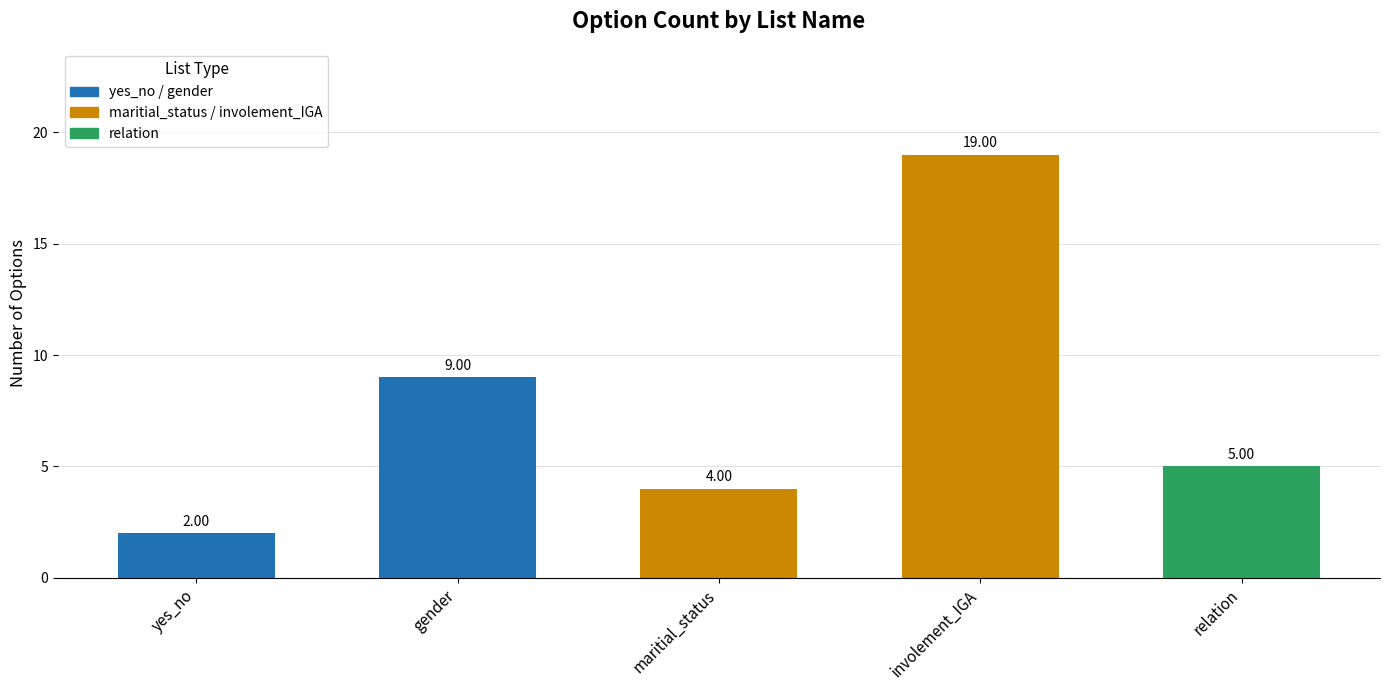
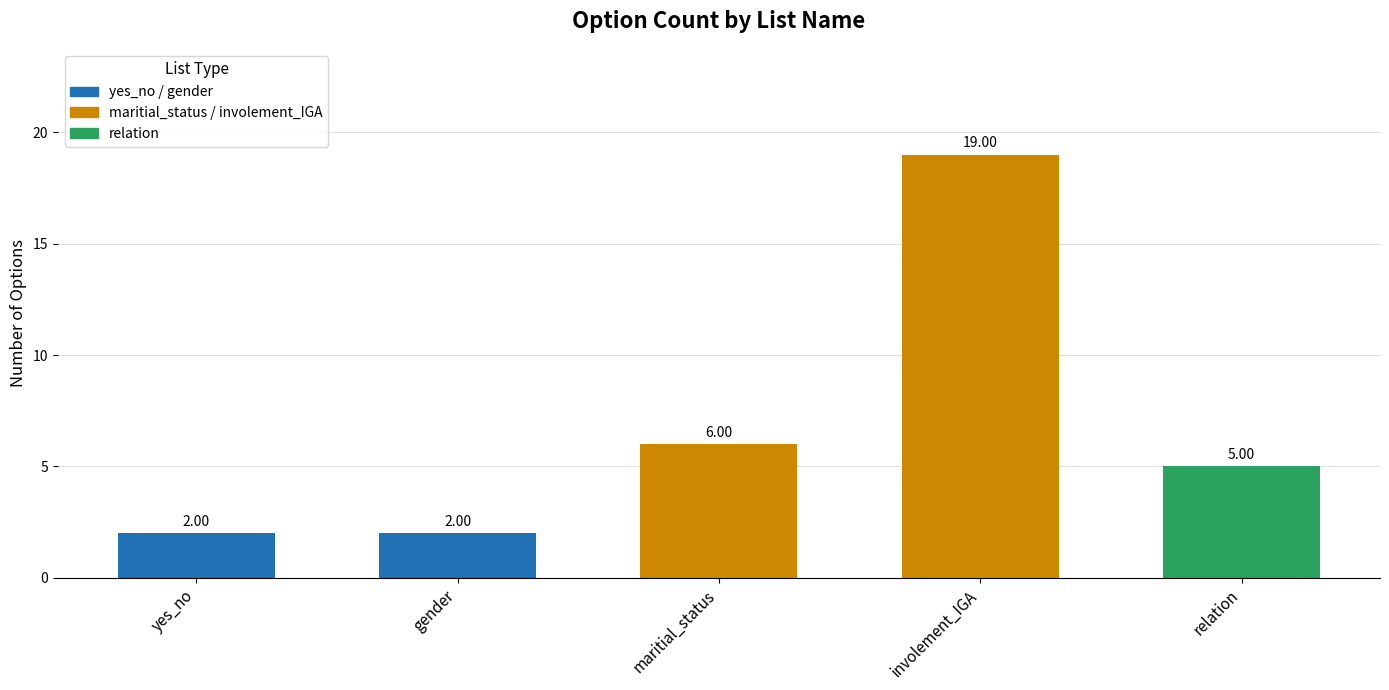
gender: 9.00 -> 2.00
maritial_status: 4.00 -> 6.00
